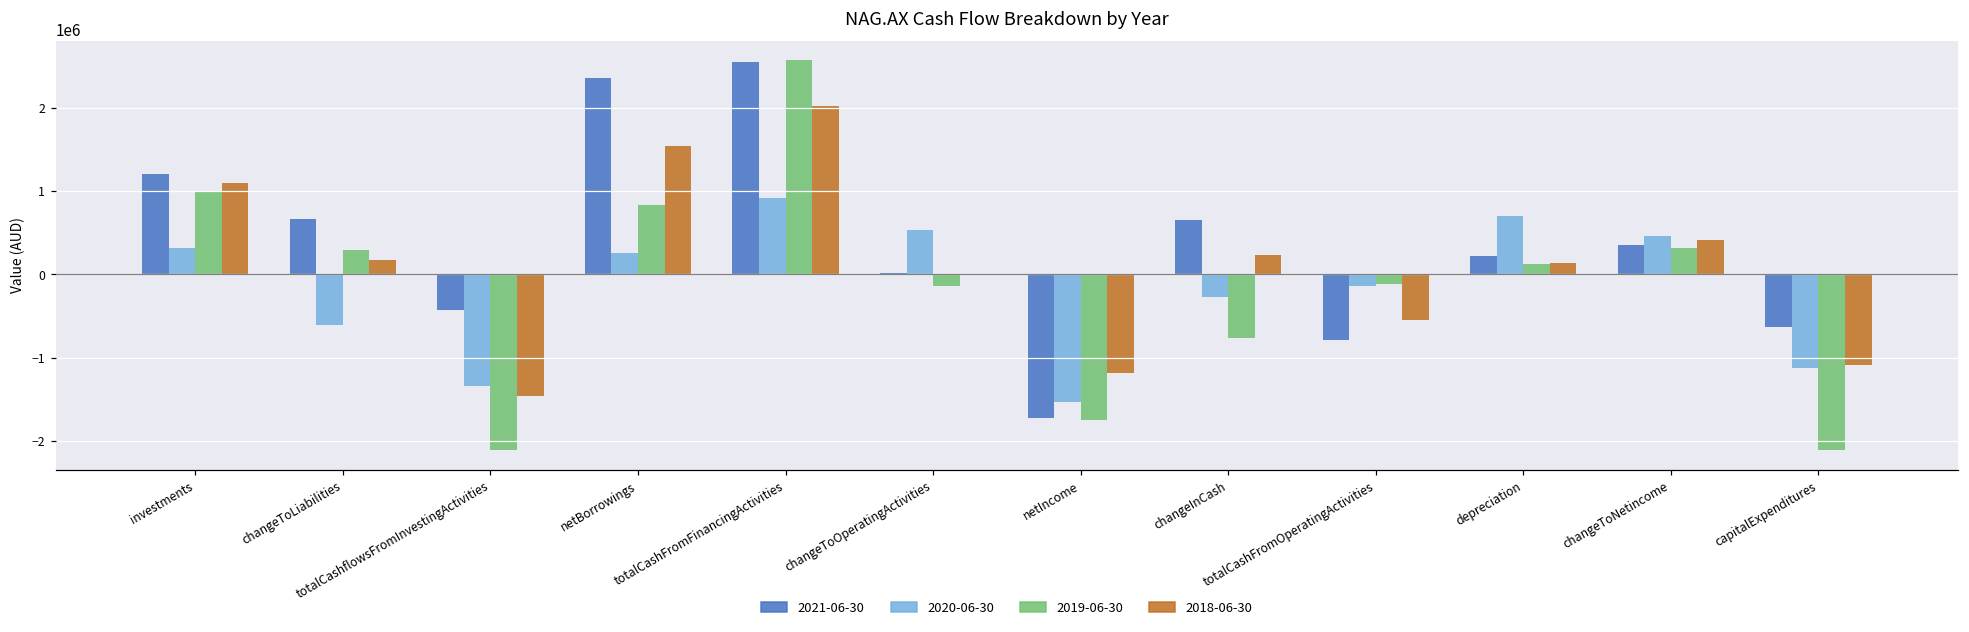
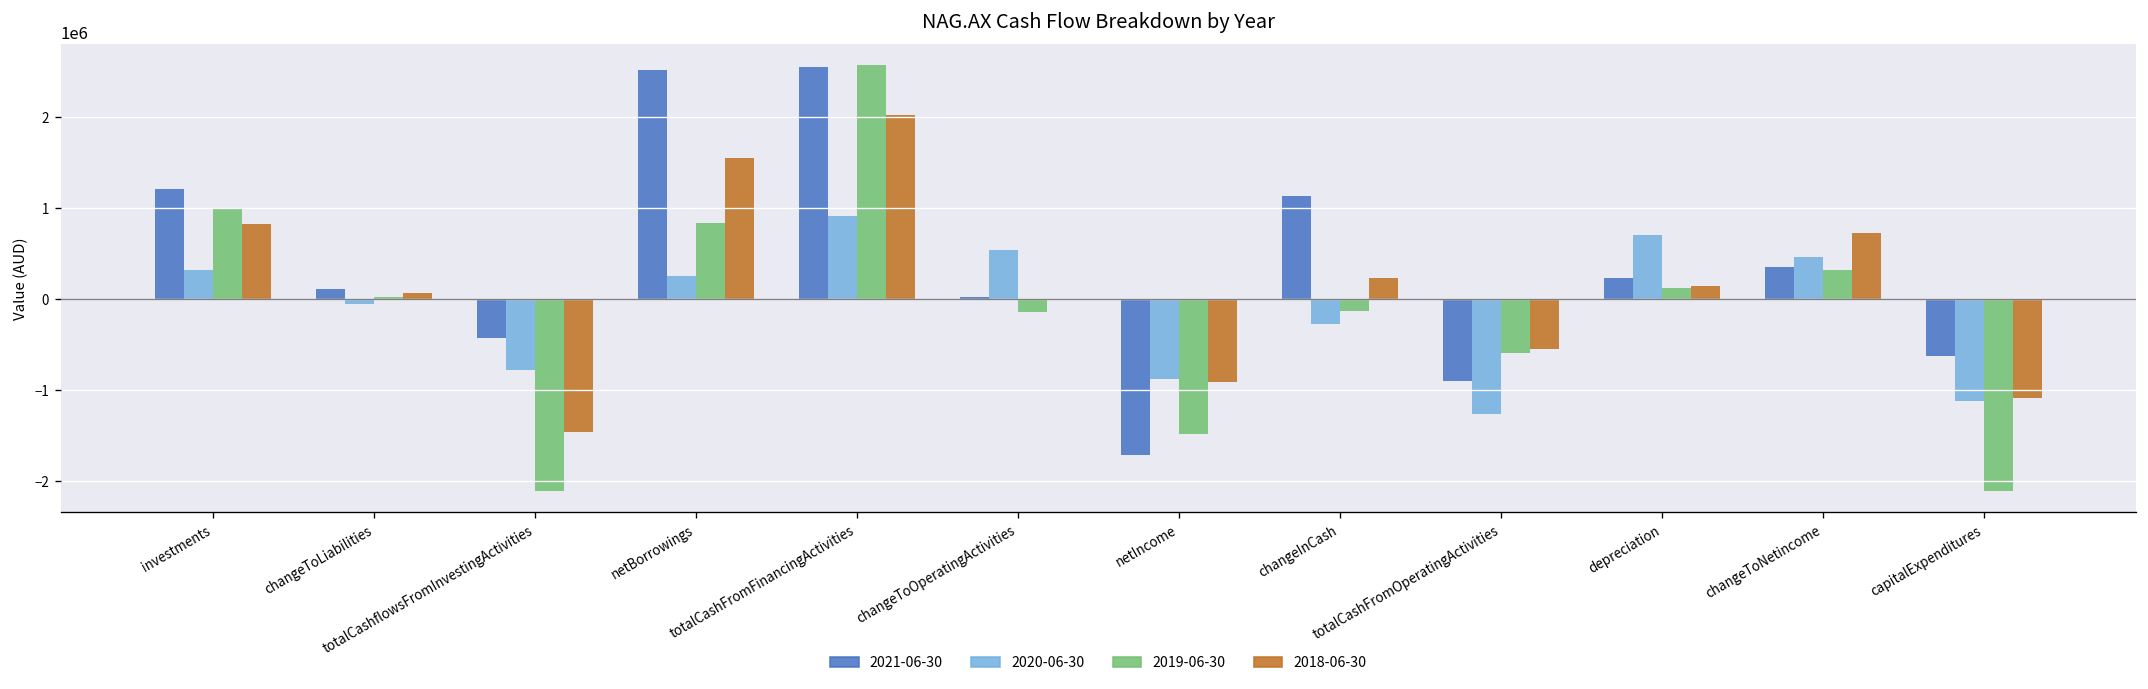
2018-06-30, investments: 1100000 -> 800000
2021-06-30, changeToLiabilities: 700000 -> 100000
2020-06-30, changeToLiabilities: -600000 -> -100000
2019-06-30, changeToLiabilities: 300000 -> 0
2018-06-30, changeToLiabilities: 200000 -> 100000
2020-06-30, totalCashflowsFromInvestingActivities: -1300000 -> -800000
2021-06-30, netBorrowings: 2400000 -> 2500000
2020-06-30, netIncome: -1500000 -> -900000
2019-06-30, netIncome: -1700000 -> -1500000
2018-06-30, netIncome: -1200000 -> -900000
2021-06-30, changeInCash: 600000 -> 1100000
2019-06-30, changeInCash: -800000 -> -100000
2021-06-30, totalCashFromOperatingActivities: -800000 -> -900000
2020-06-30, totalCashFromOperatingActivities: -100000 -> -1300000
2019-06-30, totalCashFromOperatingActivities: -100000 -> -600000
2018-06-30, changeToNetincome: 400000 -> 700000
